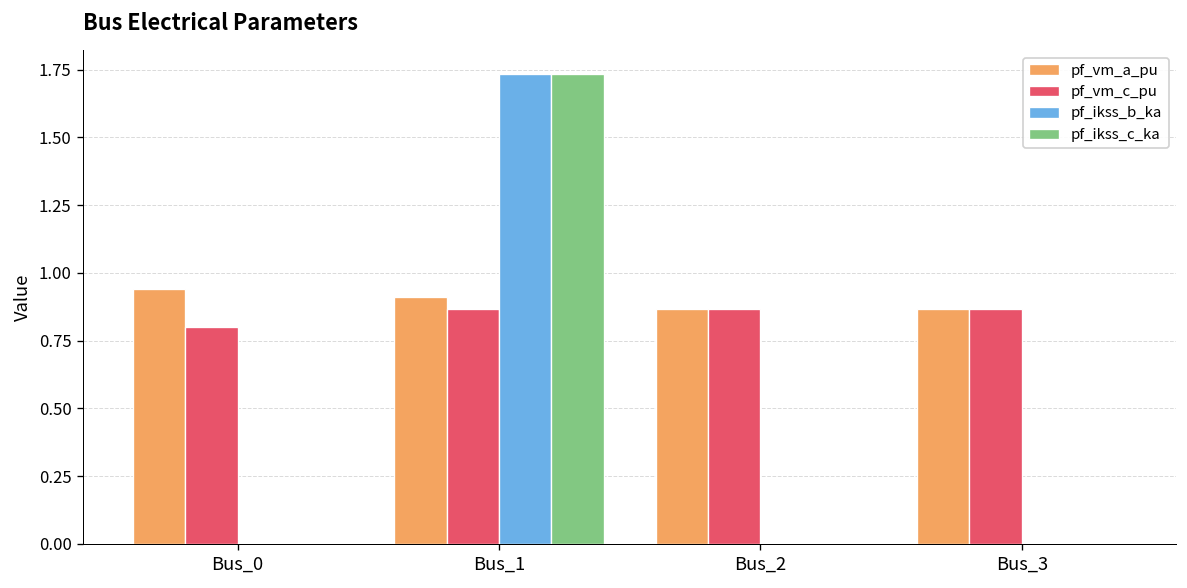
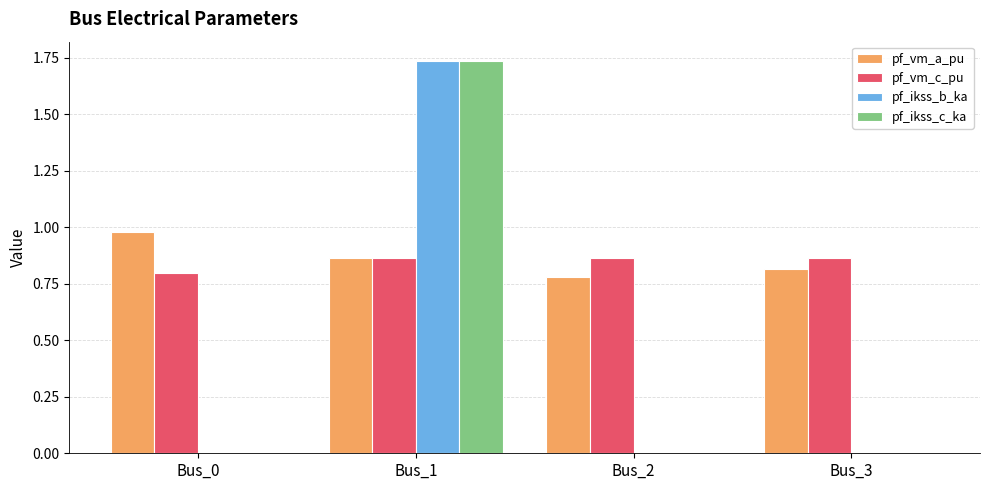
pf_vm_a_pu, Bus_0: 0.94 -> 0.98
pf_vm_a_pu, Bus_1: 0.91 -> 0.87
pf_vm_a_pu, Bus_2: 0.87 -> 0.78
pf_vm_a_pu, Bus_3: 0.87 -> 0.82
